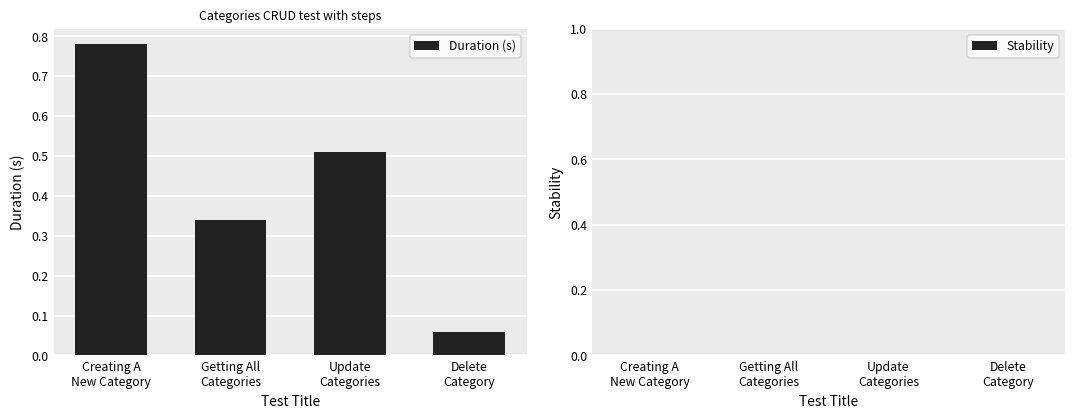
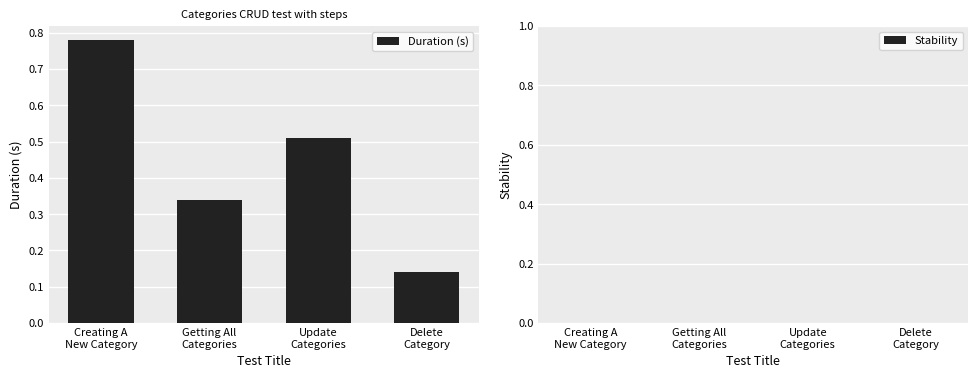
Categories CRUD test with steps, Delete Category: 0.06 -> 0.14
